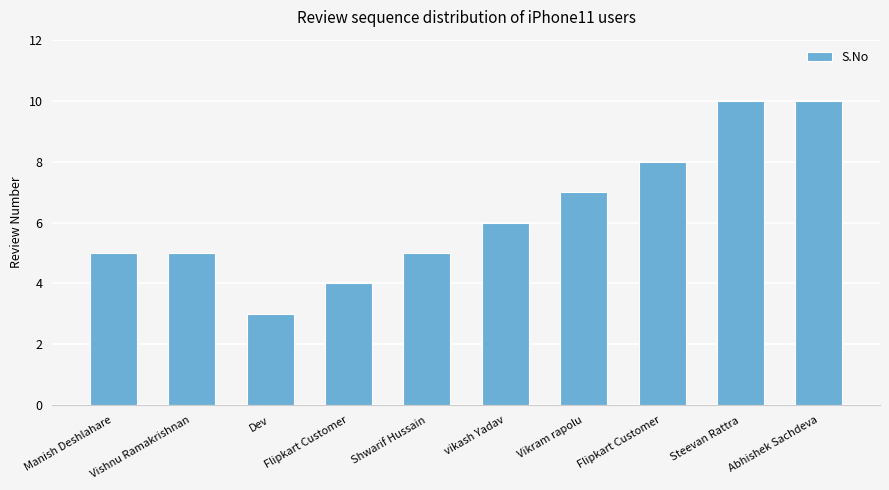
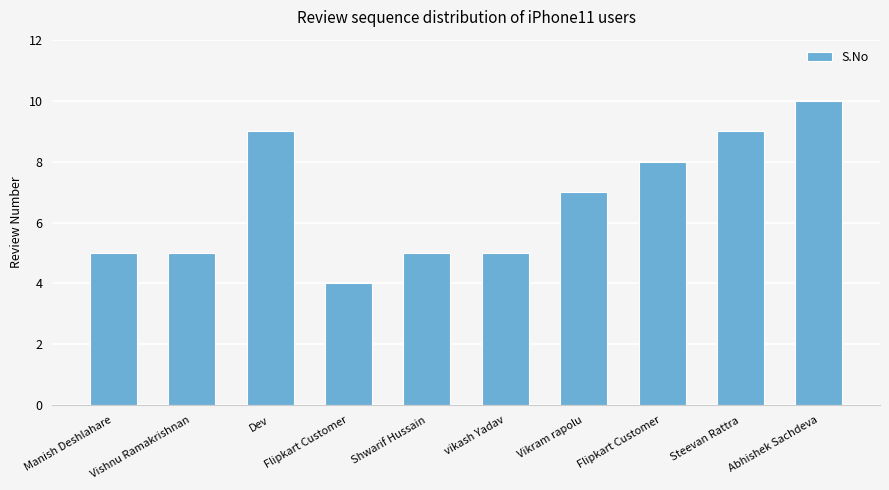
Dev: 3 -> 9
vikash Yadav: 6 -> 5
Steevan Rattra: 10 -> 9
